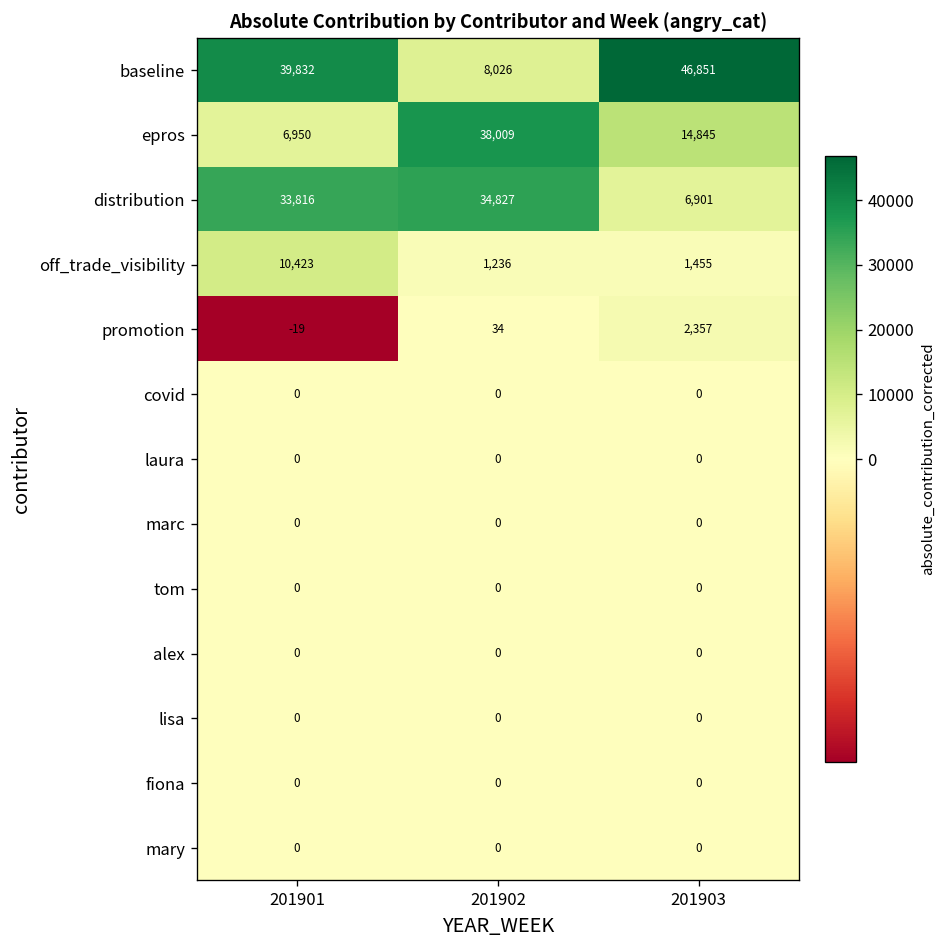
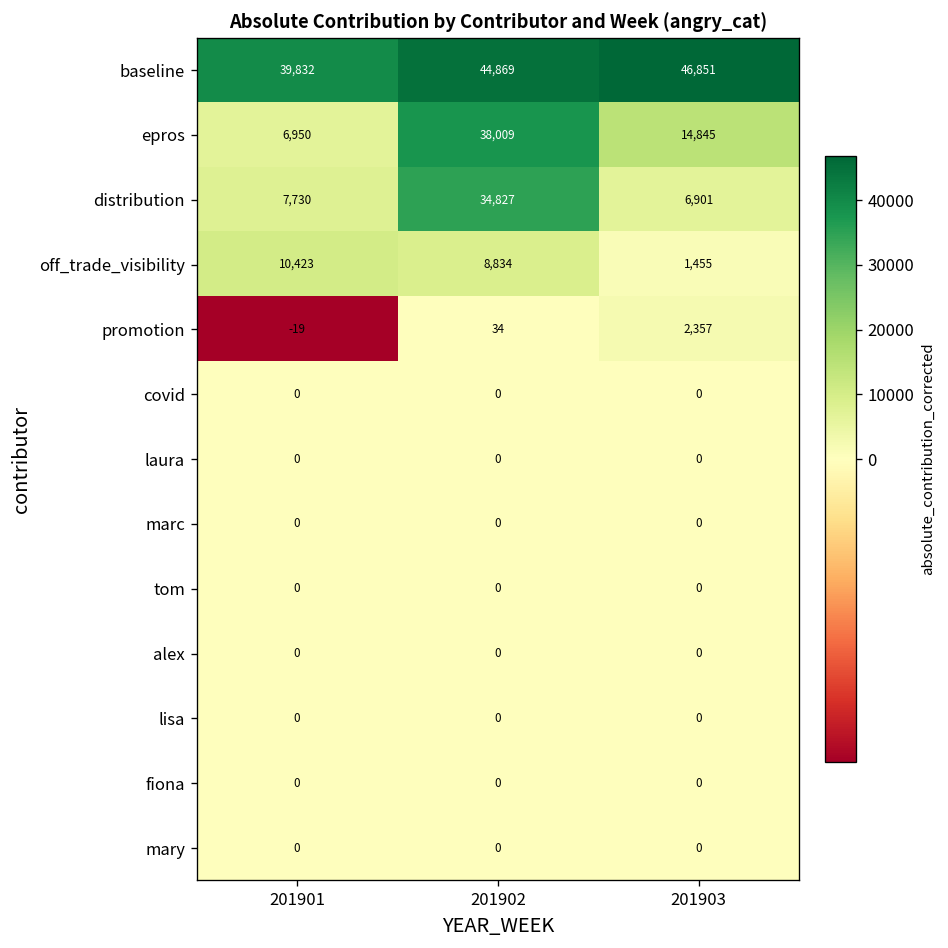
baseline, 201902: 8,026 -> 44,869
distribution, 201901: 33,816 -> 7,730
off_trade_visibility, 201902: 1,236 -> 8,834
